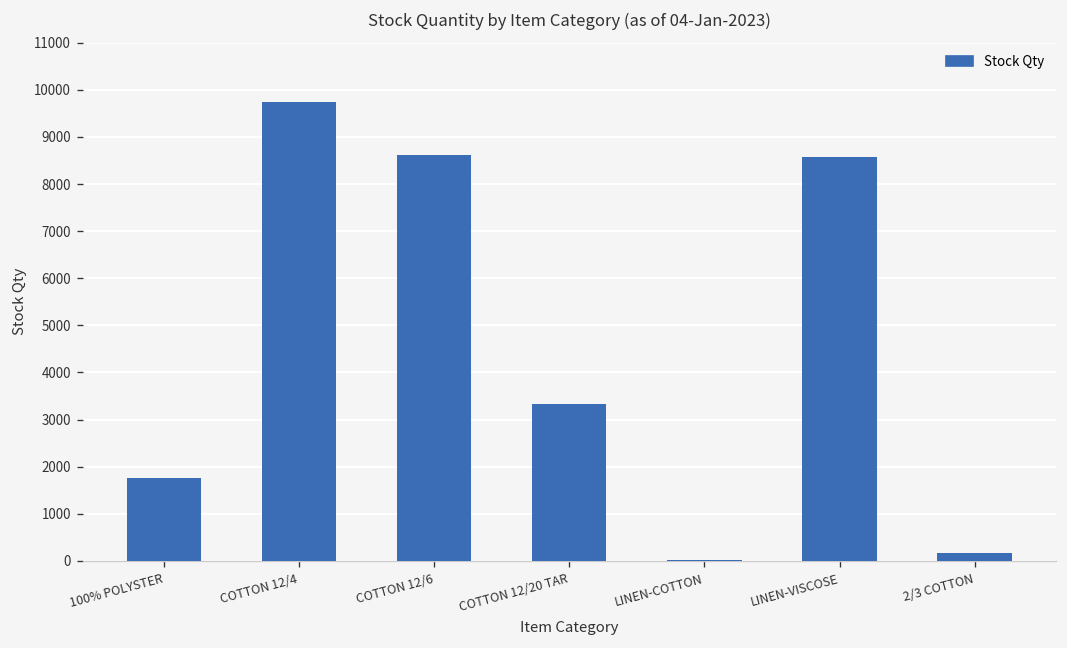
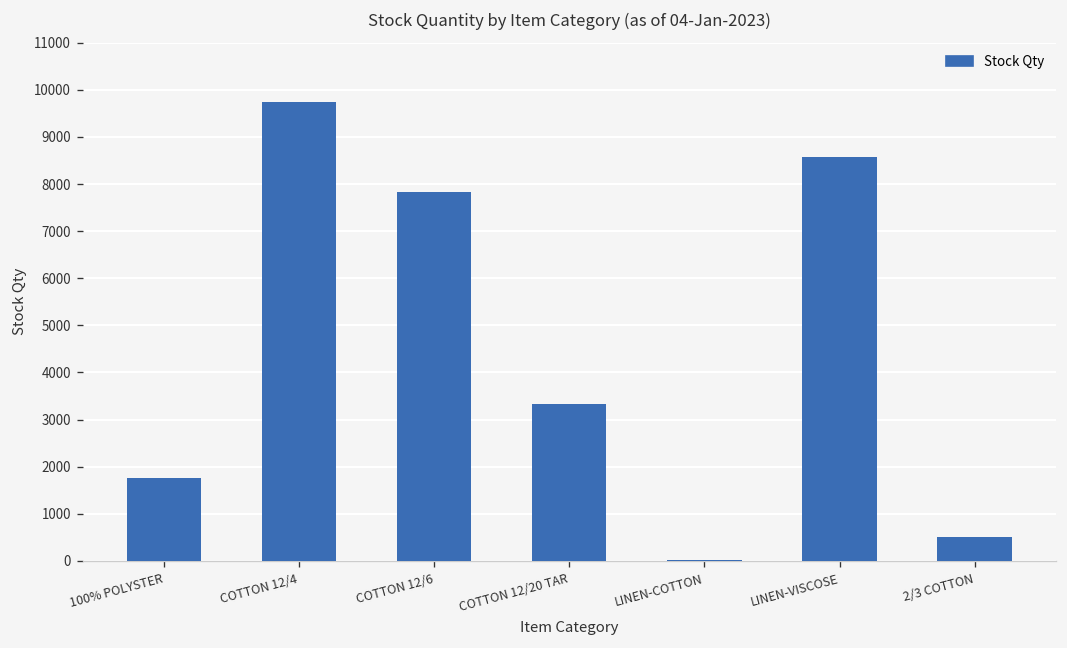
COTTON 12/6: 8600 -> 7800
2/3 COTTON: 200 -> 500
